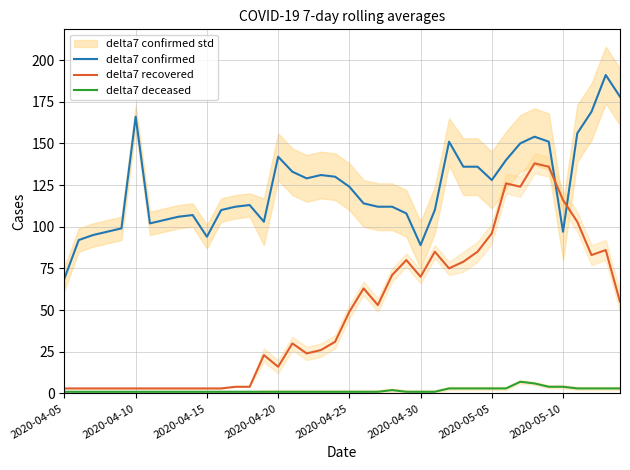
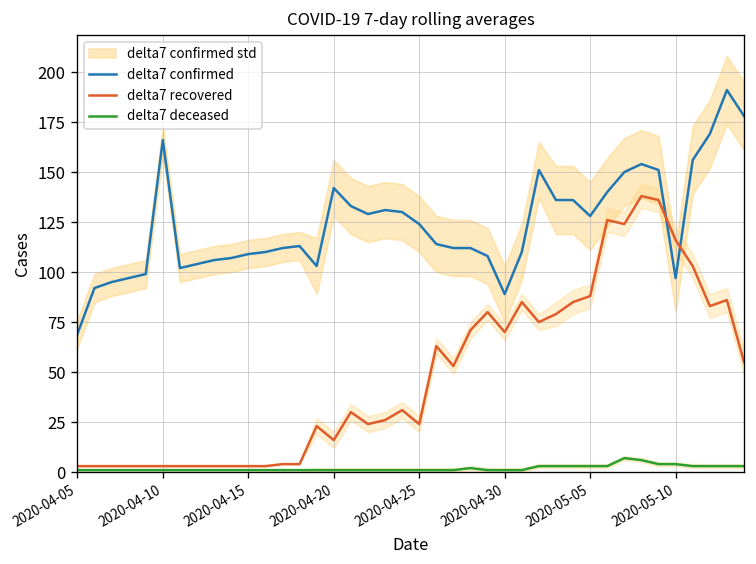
delta7 confirmed, 2020-04-15: 94 -> 109
delta7 recovered, 2020-04-25: 49 -> 24
delta7 recovered, 2020-05-05: 96 -> 88
